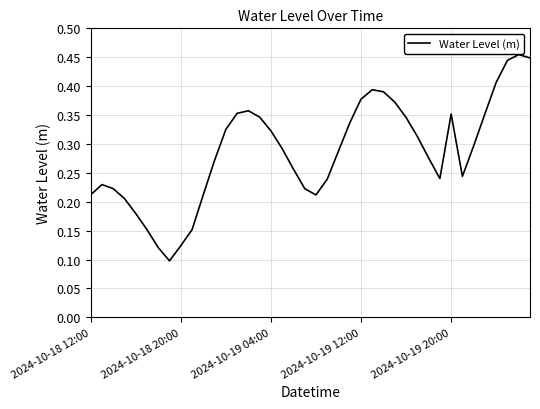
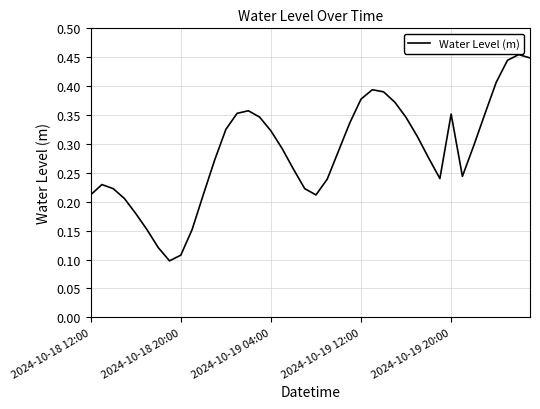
2024-10-18 20:00: 0.12 -> 0.11
